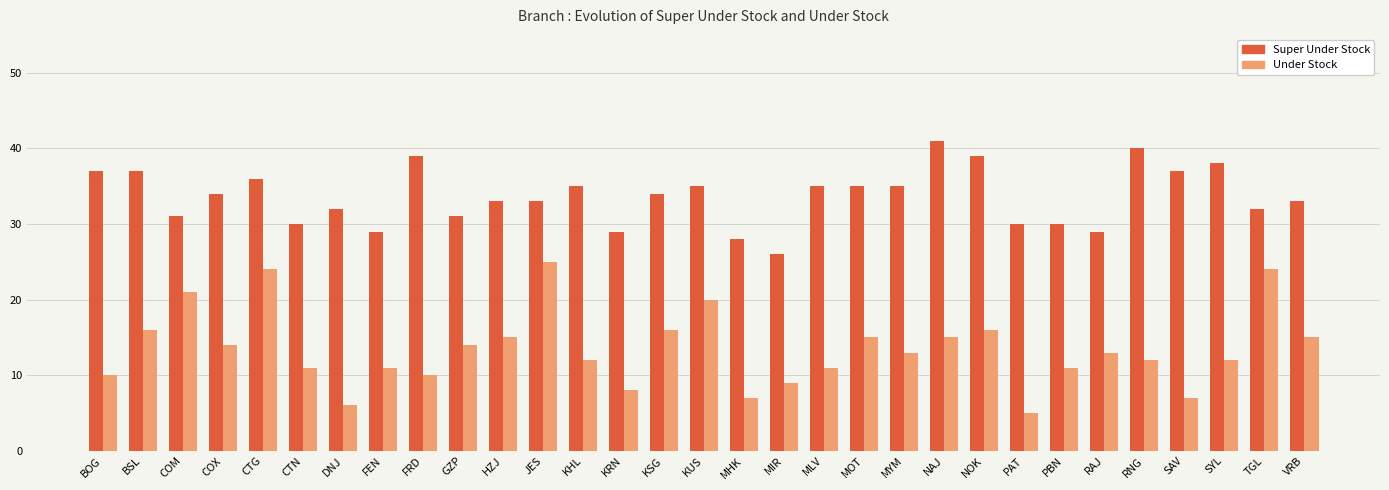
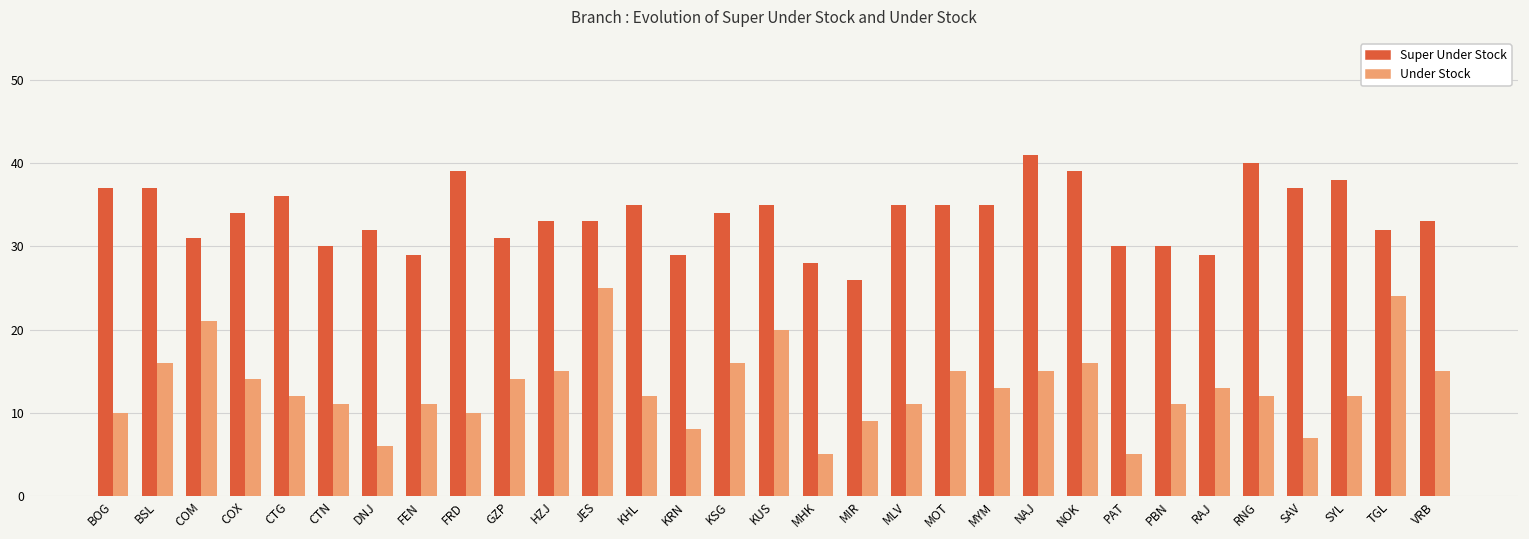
Under Stock, CTG: 24 -> 12
Under Stock, MHK: 7 -> 5
